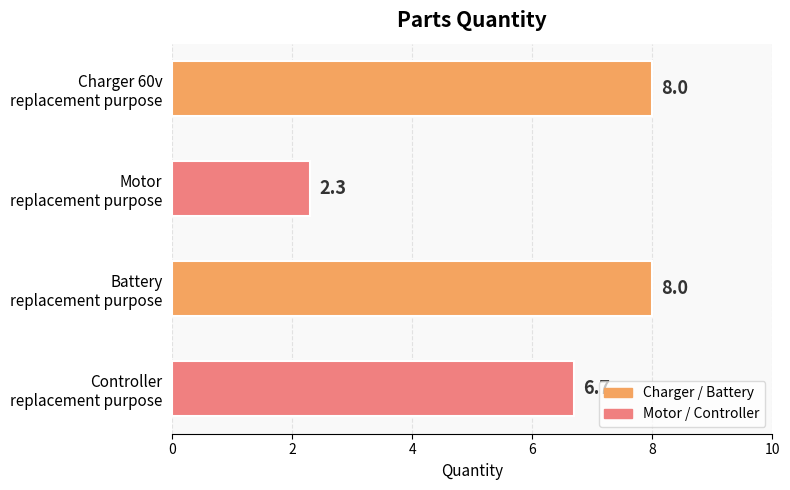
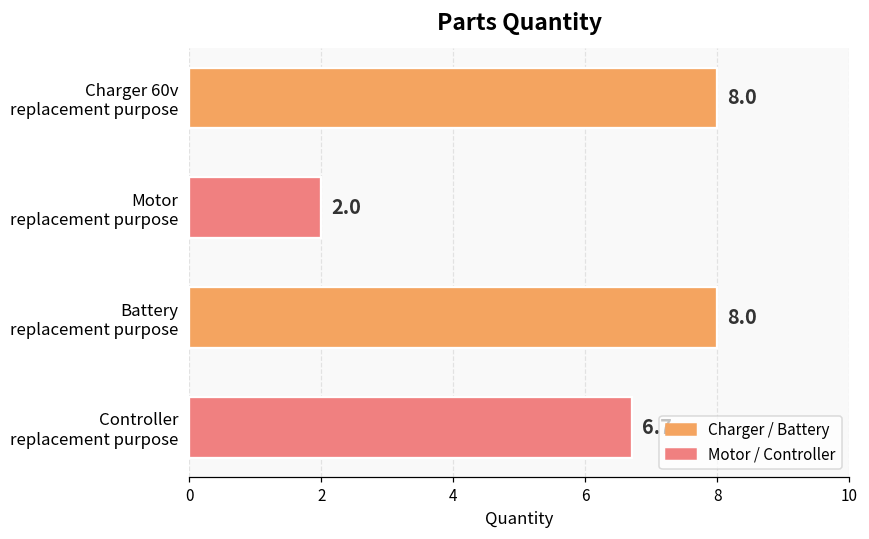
Motor replacement purpose: 2.3 -> 2.0
